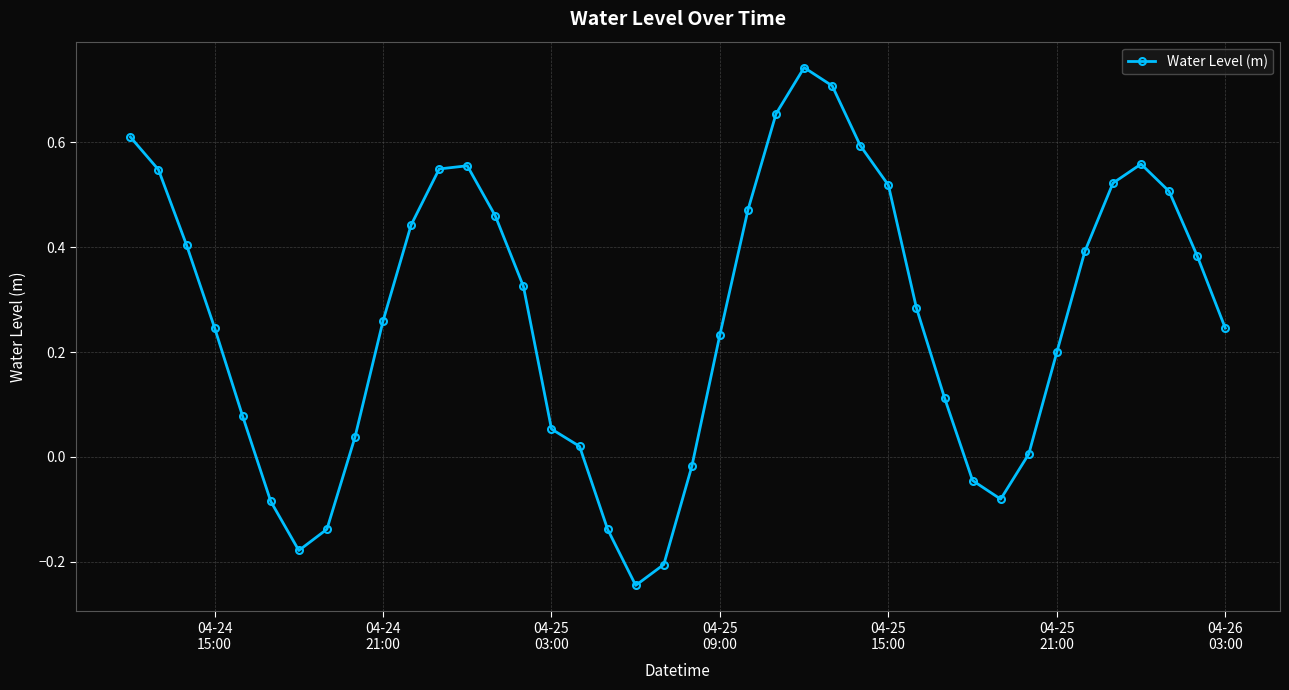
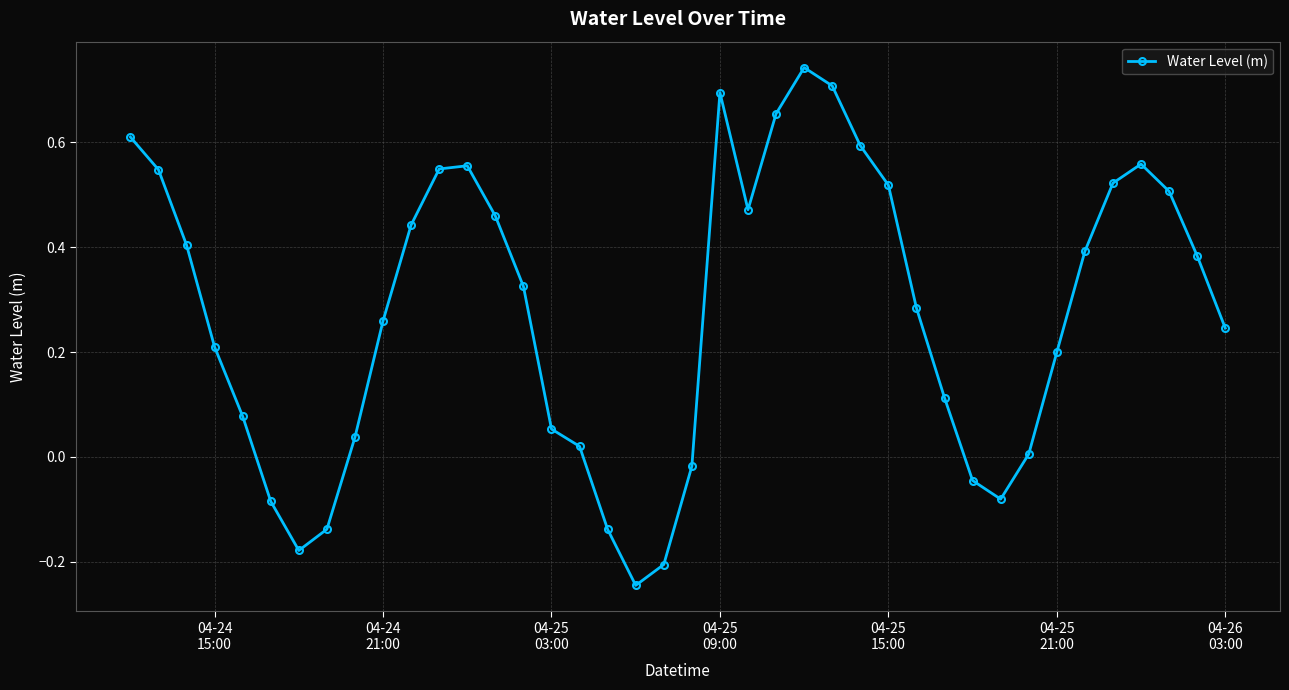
04-24 15:00: 0.25 -> 0.21
04-25 09:00: 0.23 -> 0.70
